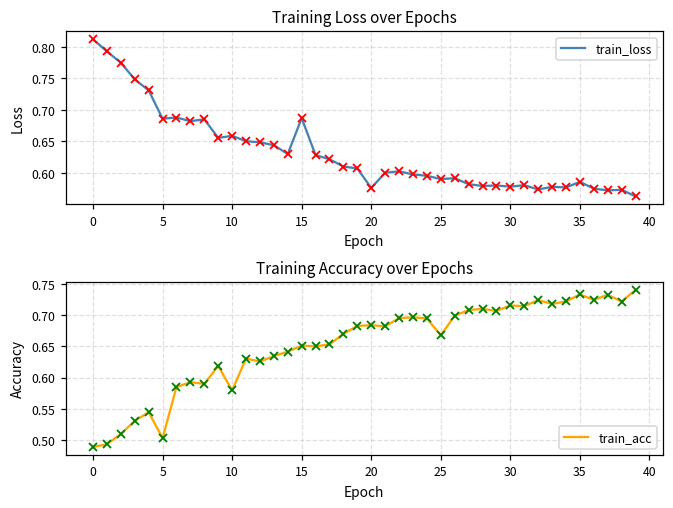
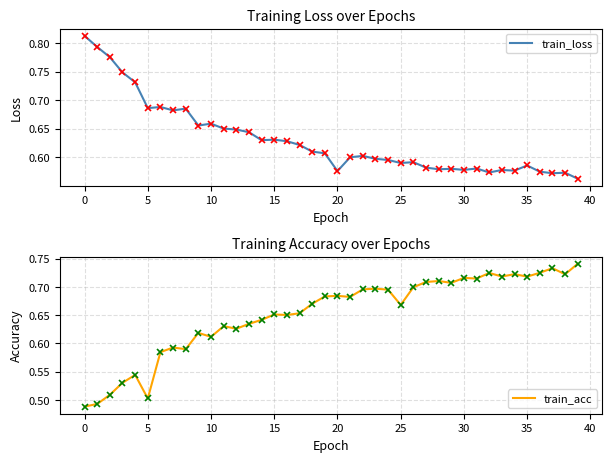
Training Loss over Epochs, 15: 0.69 -> 0.63
Training Accuracy over Epochs, 10: 0.58 -> 0.61
Training Accuracy over Epochs, 35: 0.73 -> 0.72
